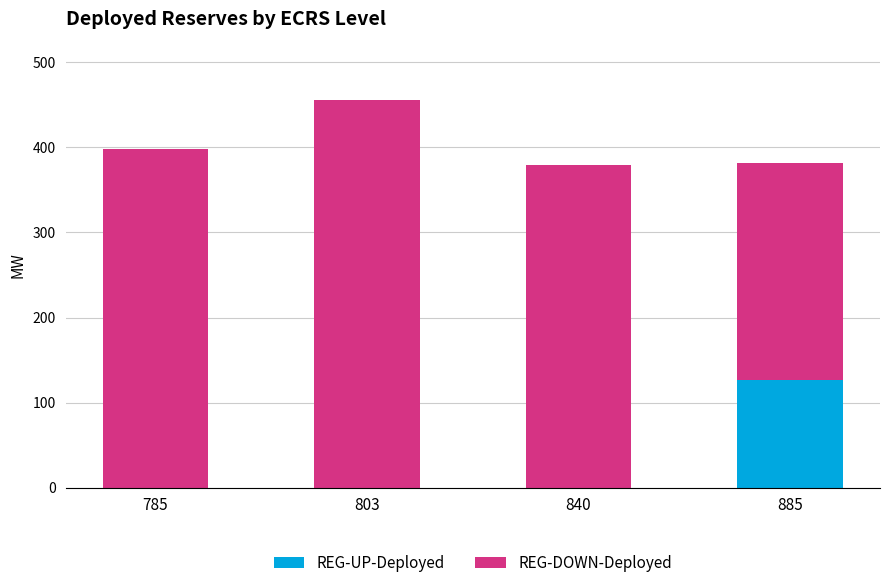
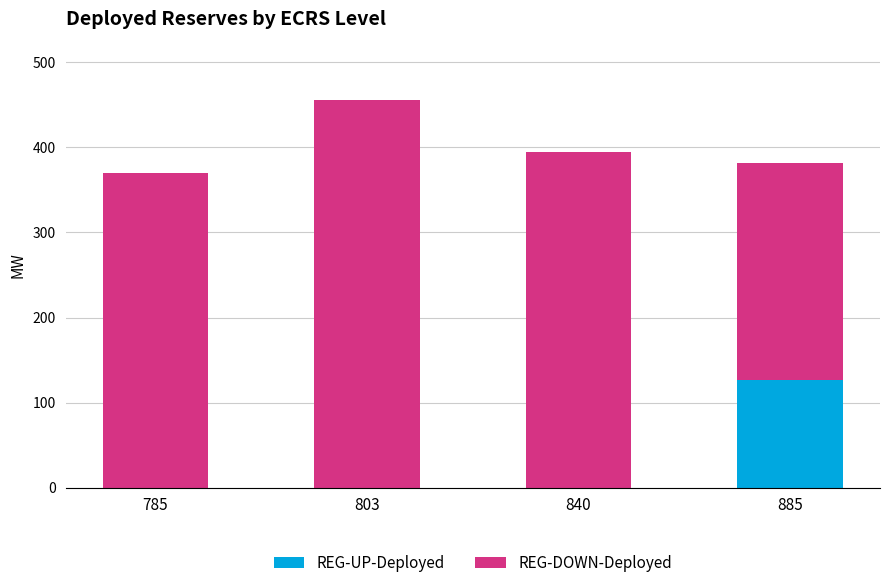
REG-DOWN-Deployed, 785: 400 -> 370
REG-DOWN-Deployed, 840: 380 -> 400
